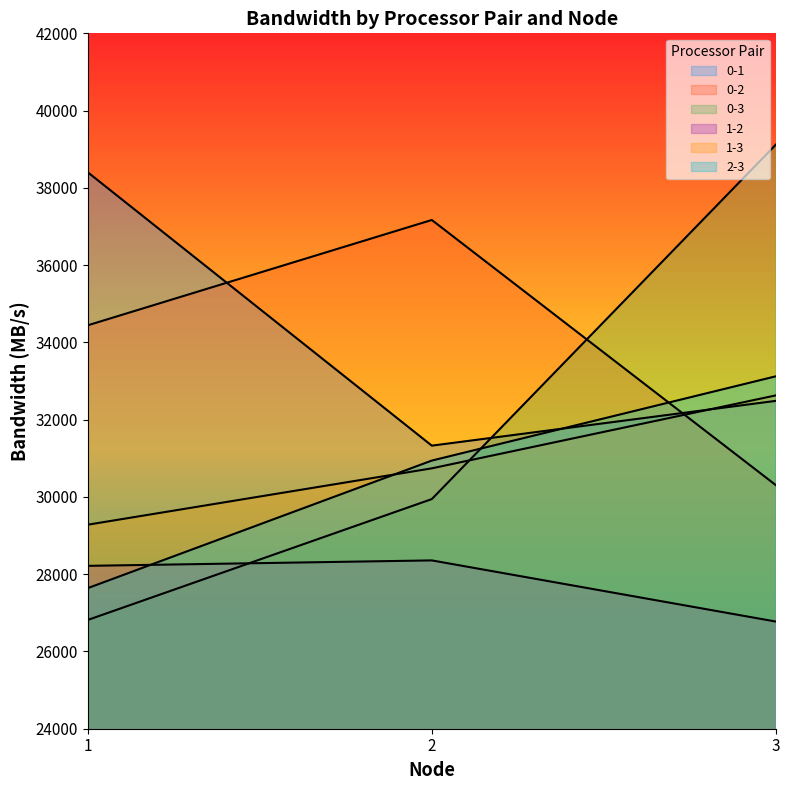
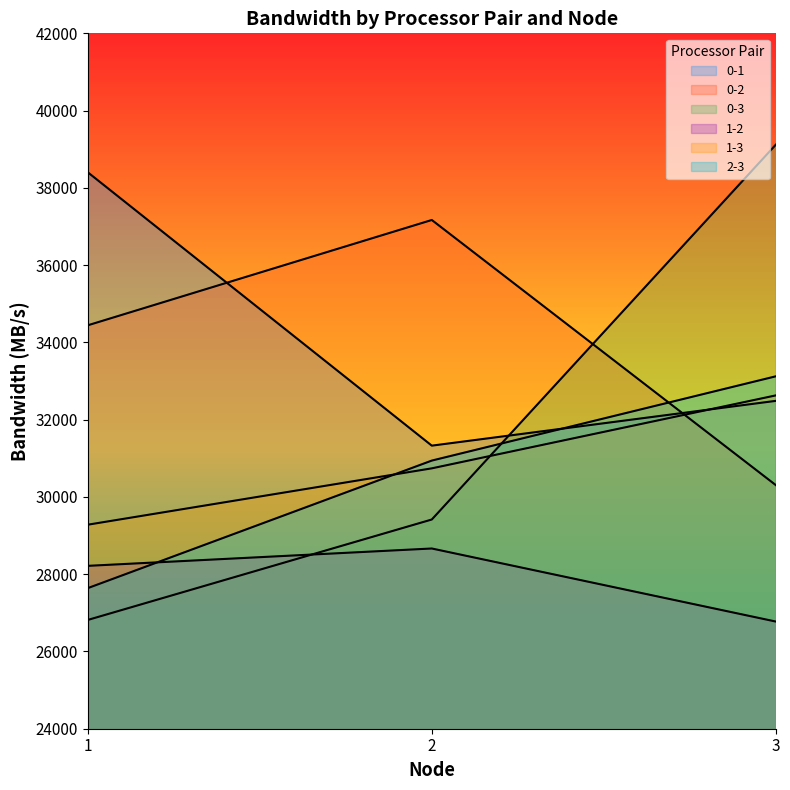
0-3, 2: 29900 -> 29400
1-2, 2: 28400 -> 28700
